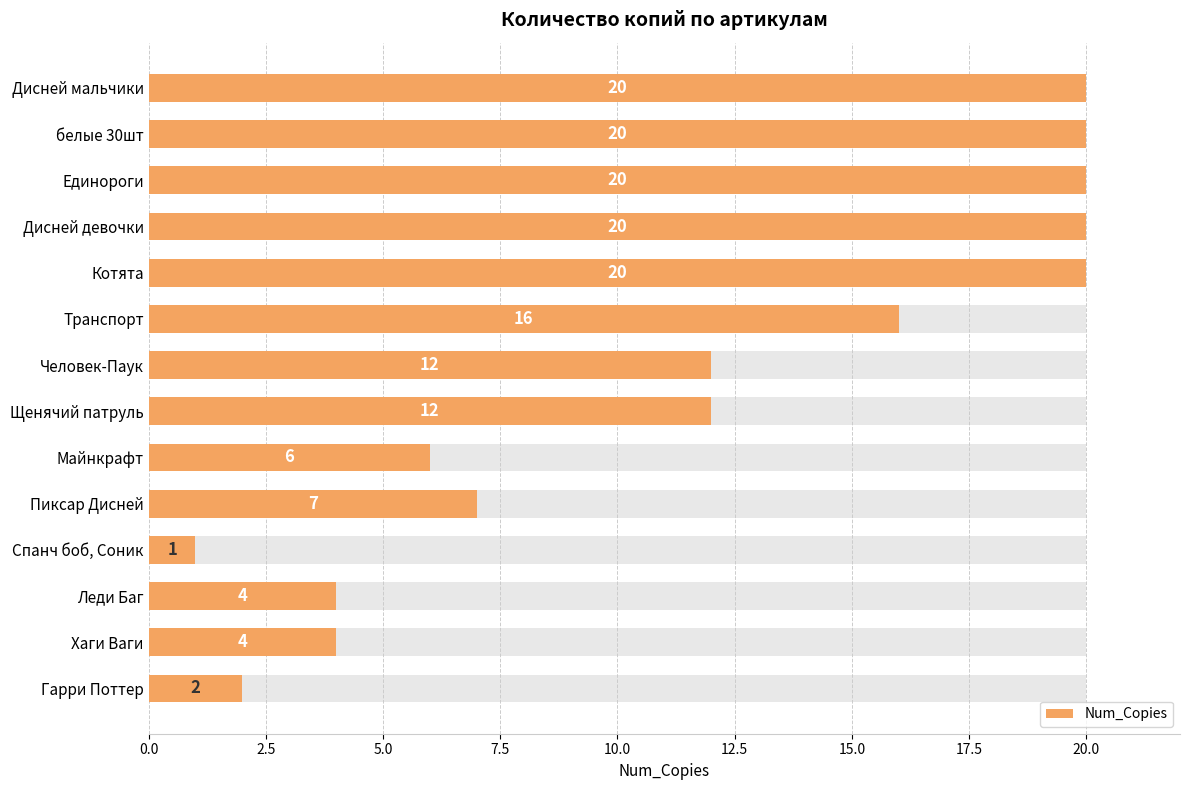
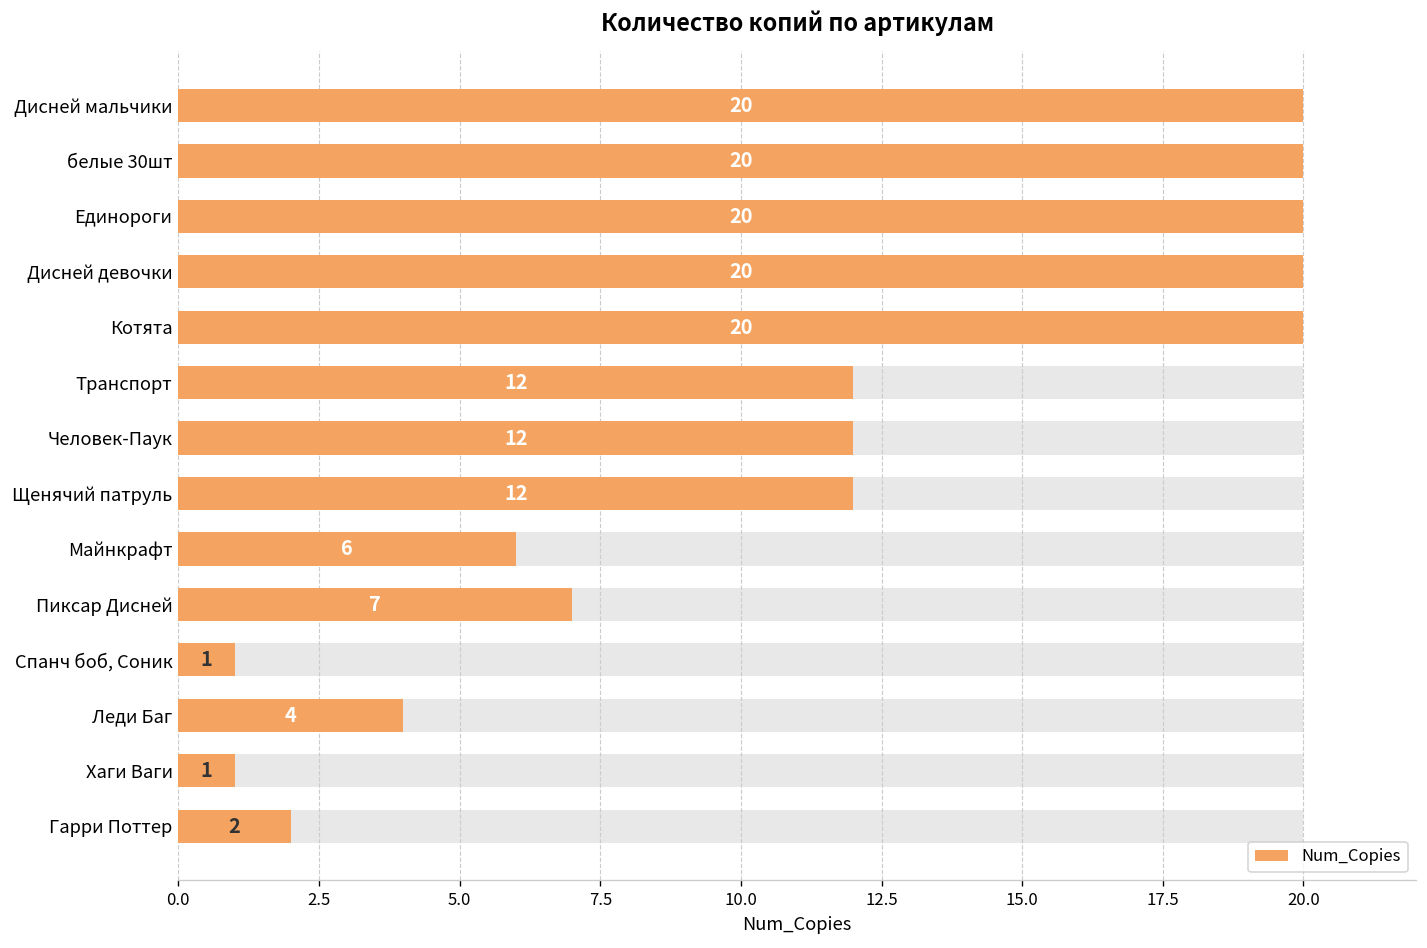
Num_Copies, Транспорт: 16 -> 12
Num_Copies, Хаги Ваги: 4 -> 1
